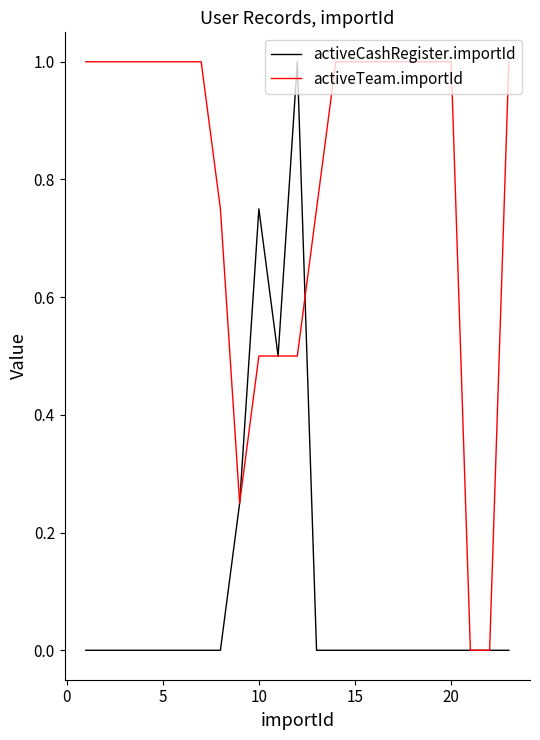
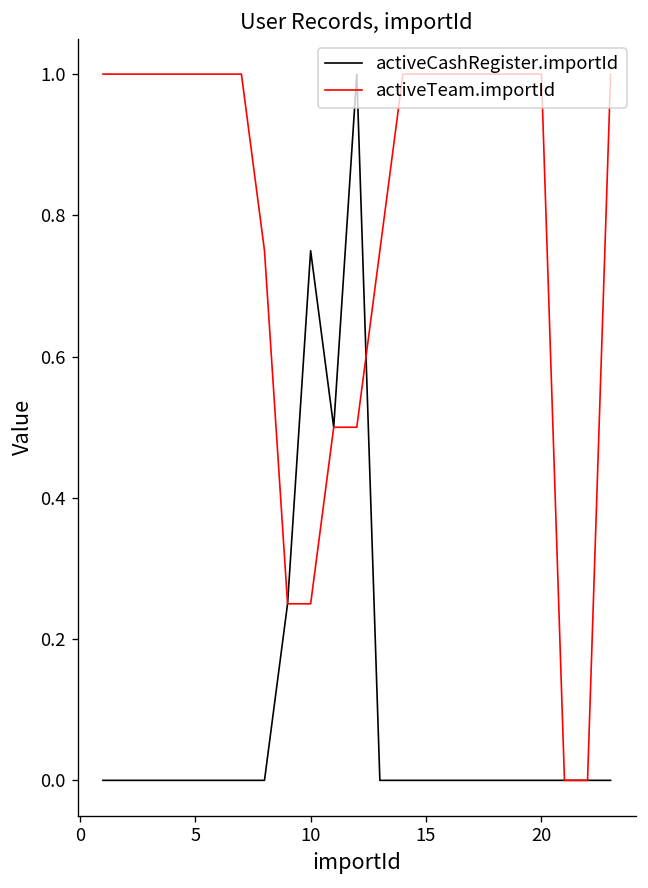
activeTeam.importId, 10: 0.50 -> 0.25
